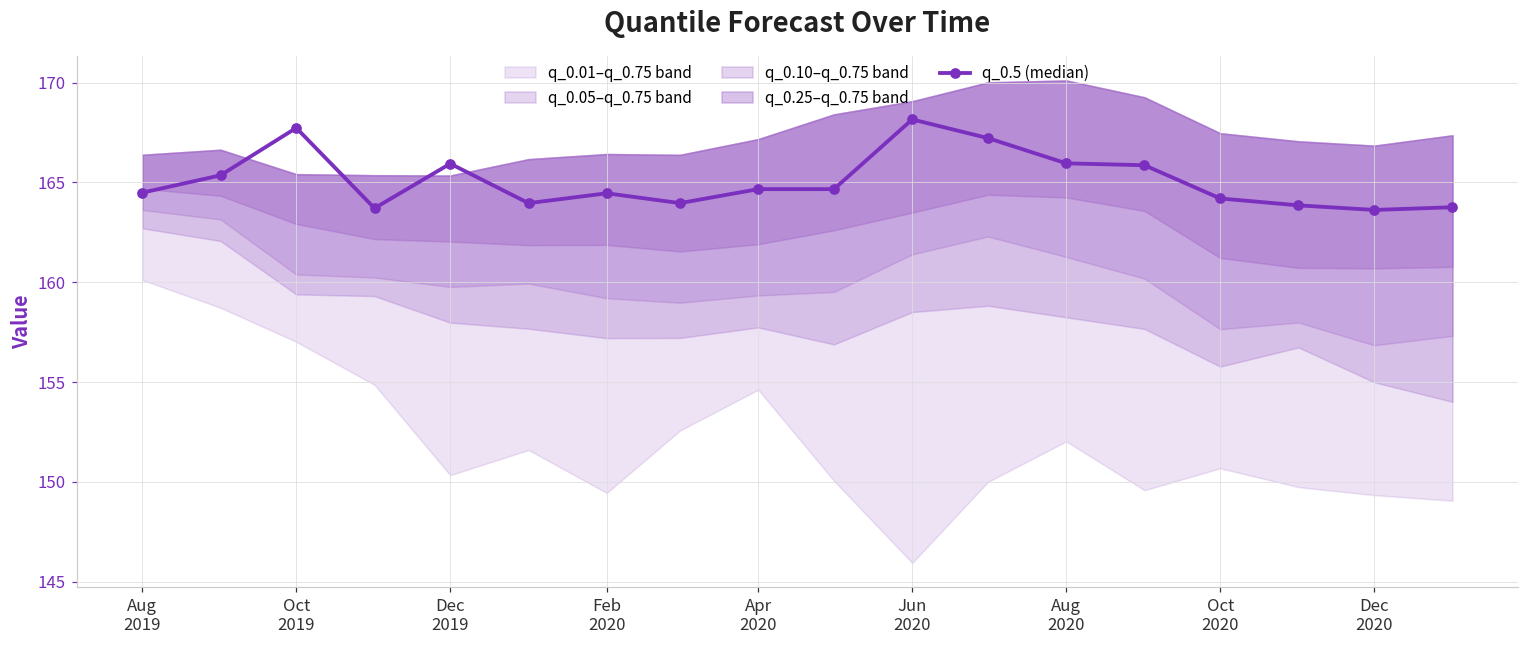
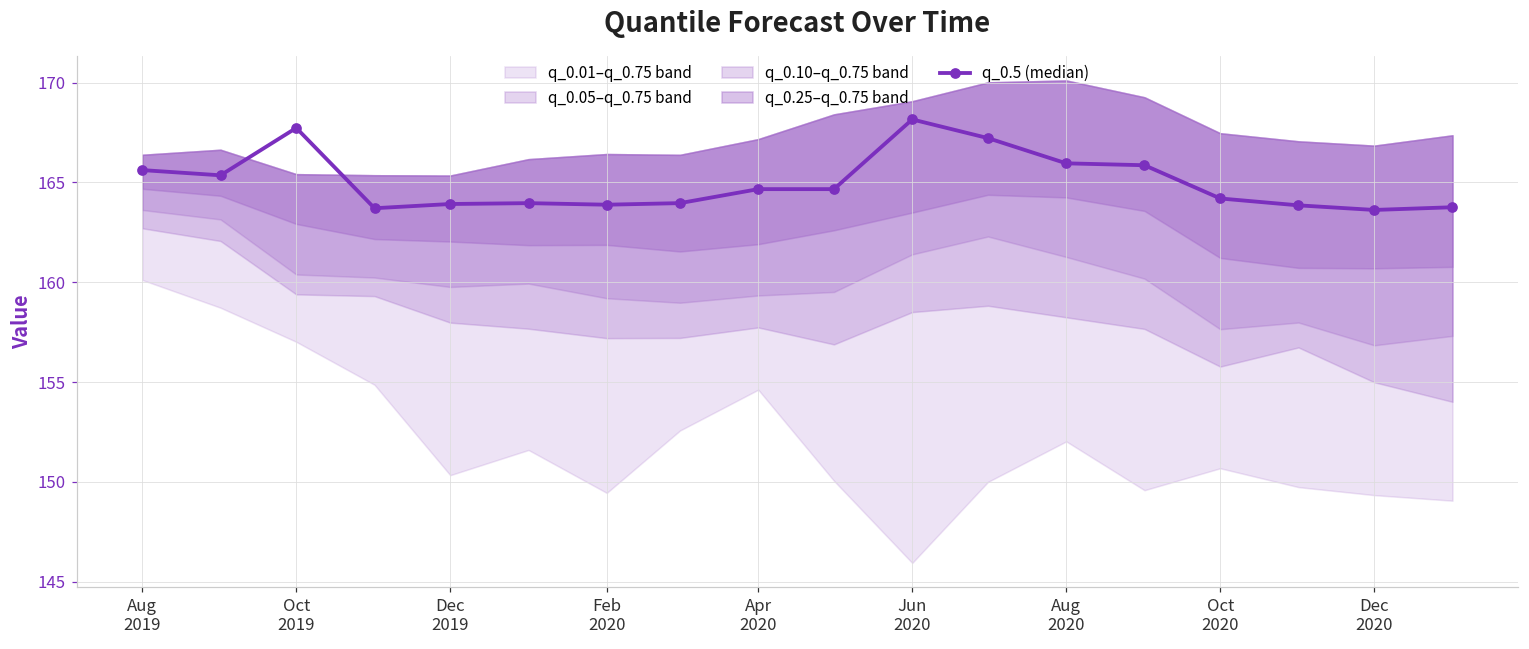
q_0.5 (median), Aug 2019: 164.5 -> 165.6
q_0.5 (median), Dec 2019: 165.9 -> 163.9
q_0.5 (median), Feb 2020: 164.5 -> 163.9
